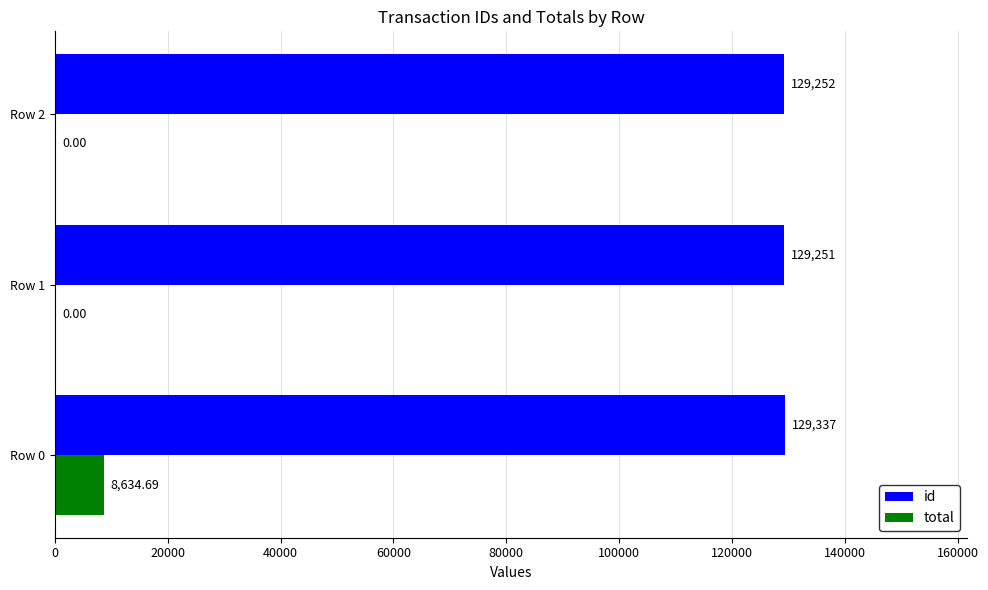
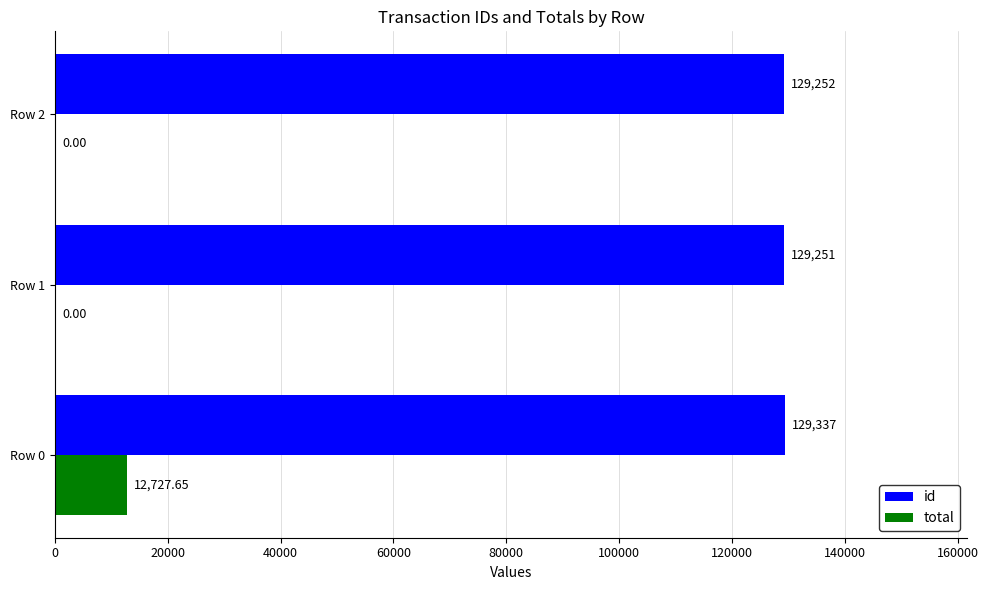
total, Row 0: 8,634.69 -> 12,727.65
